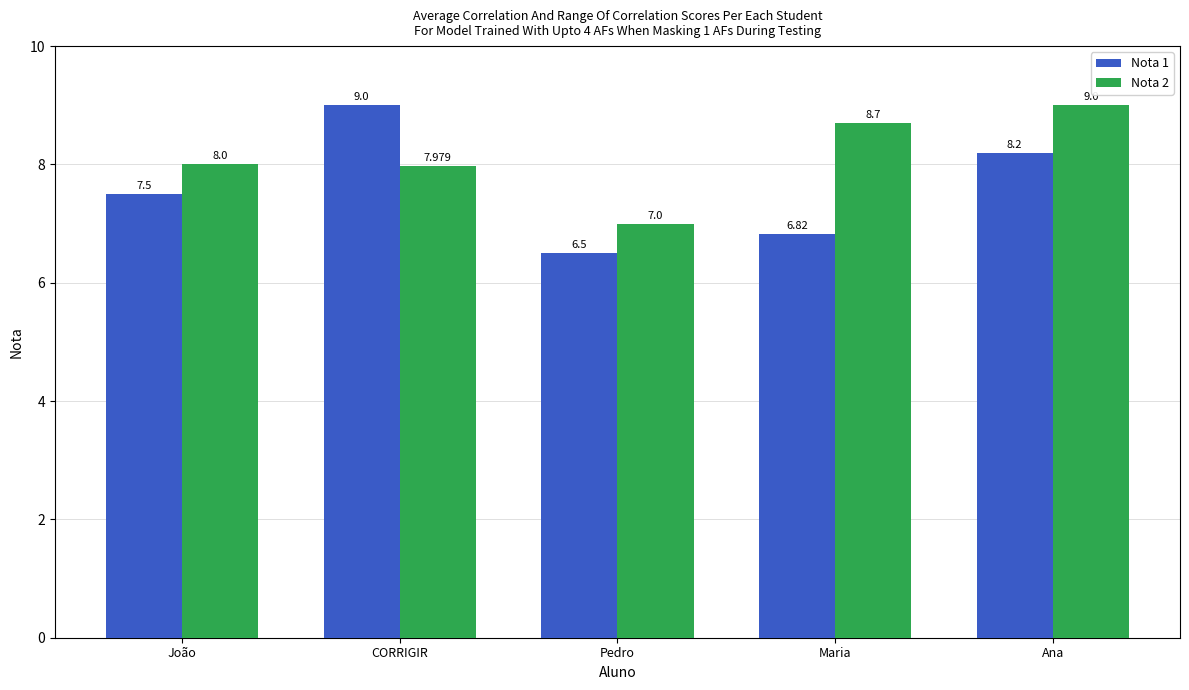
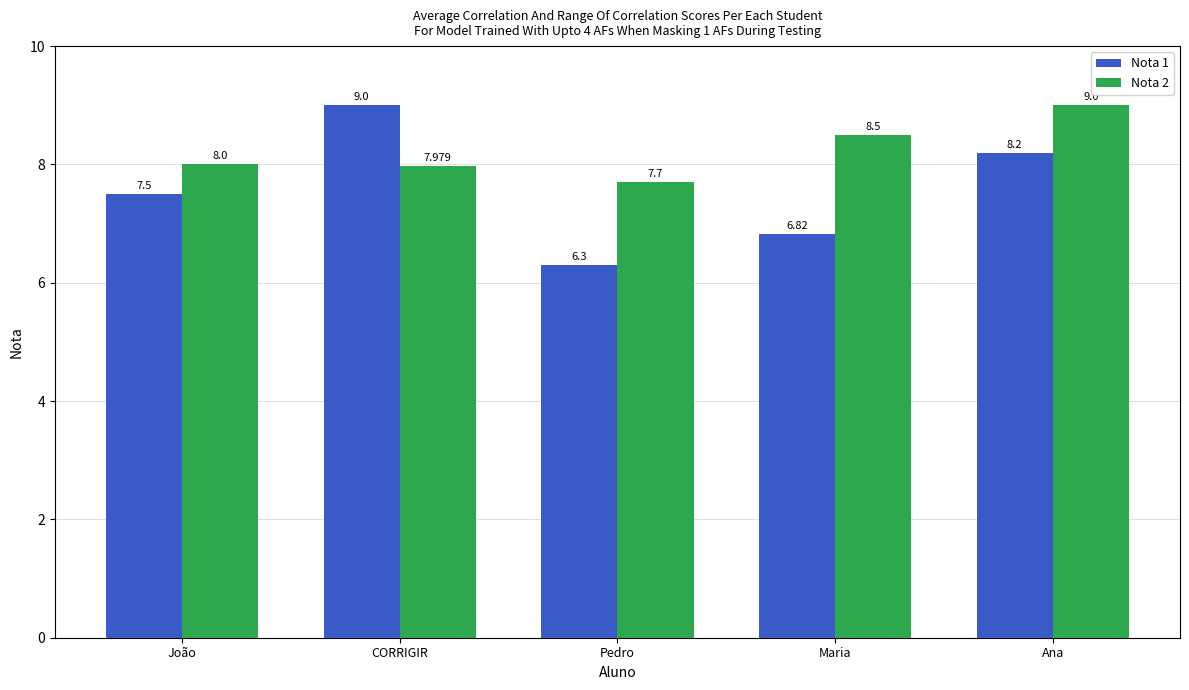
Nota 1, Pedro: 6.5 -> 6.3
Nota 2, Pedro: 7.0 -> 7.7
Nota 2, Maria: 8.7 -> 8.5
